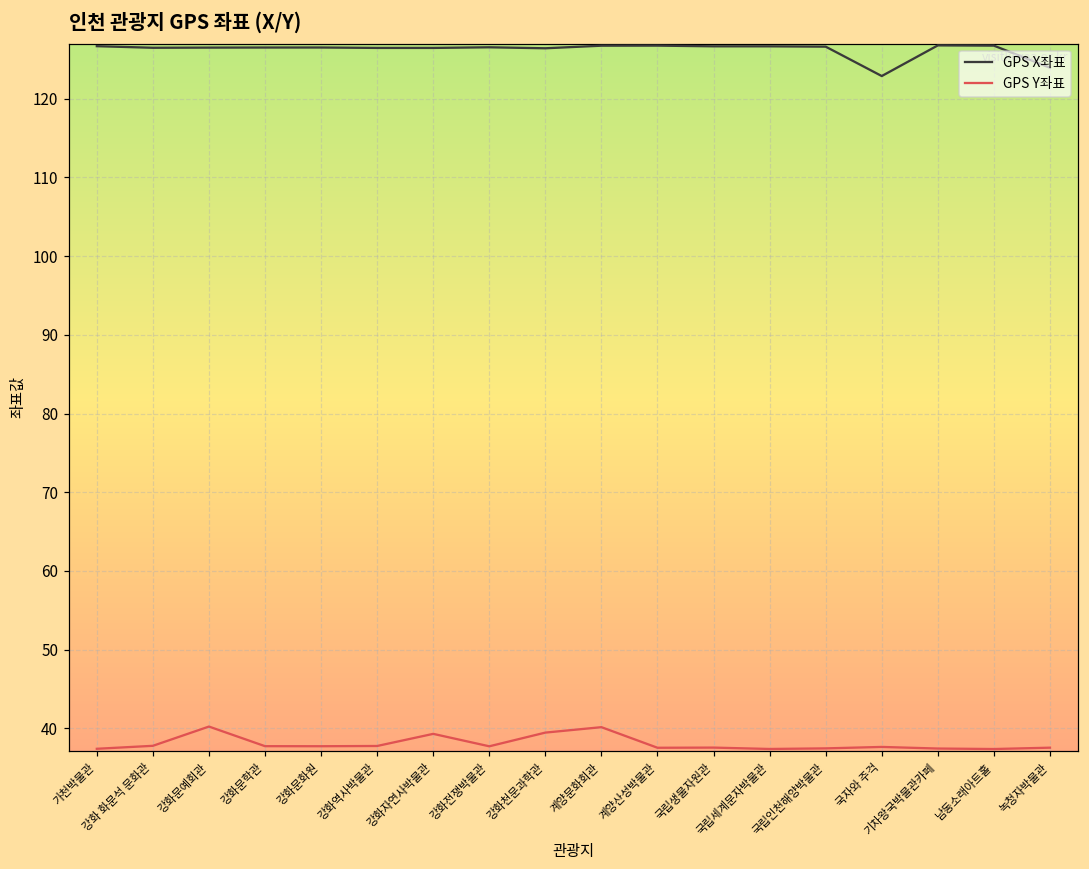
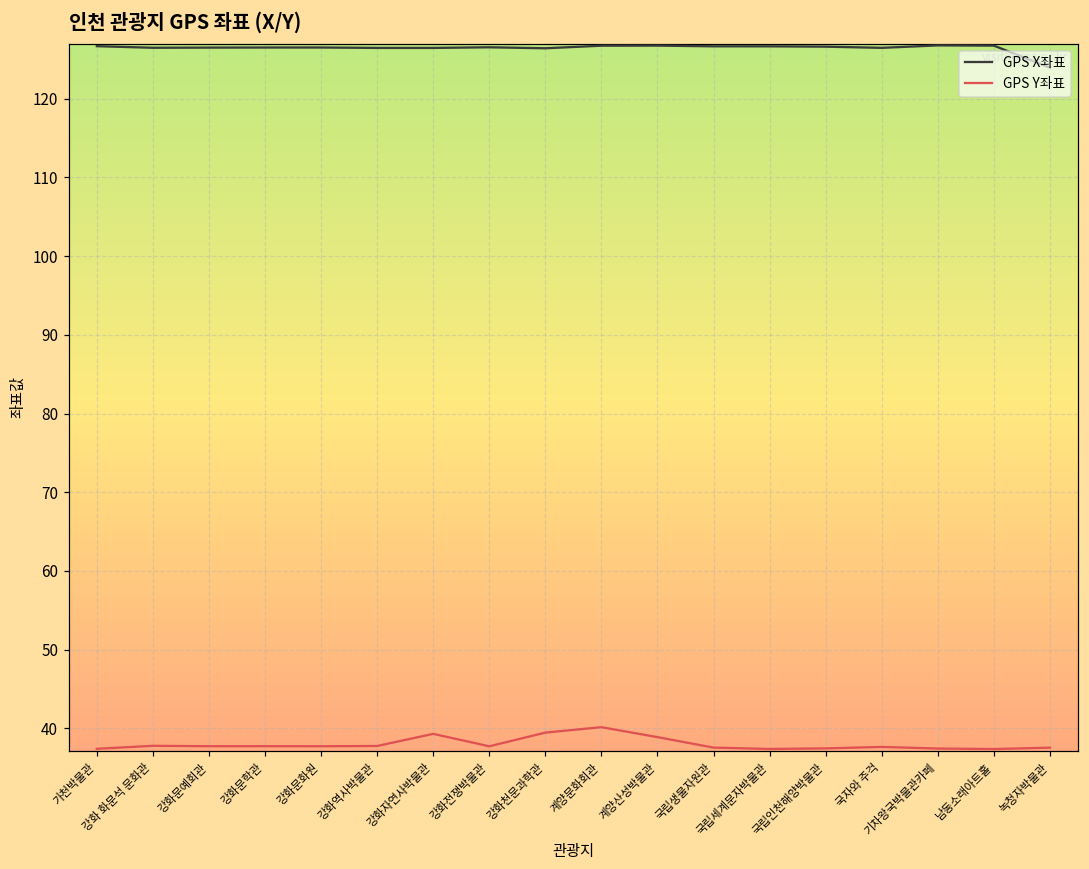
GPS Y좌표, 강화문예회관: 40 -> 38
GPS Y좌표, 계양산성박물관: 38 -> 39
GPS X좌표, 국자와 주걱: 123 -> 126
